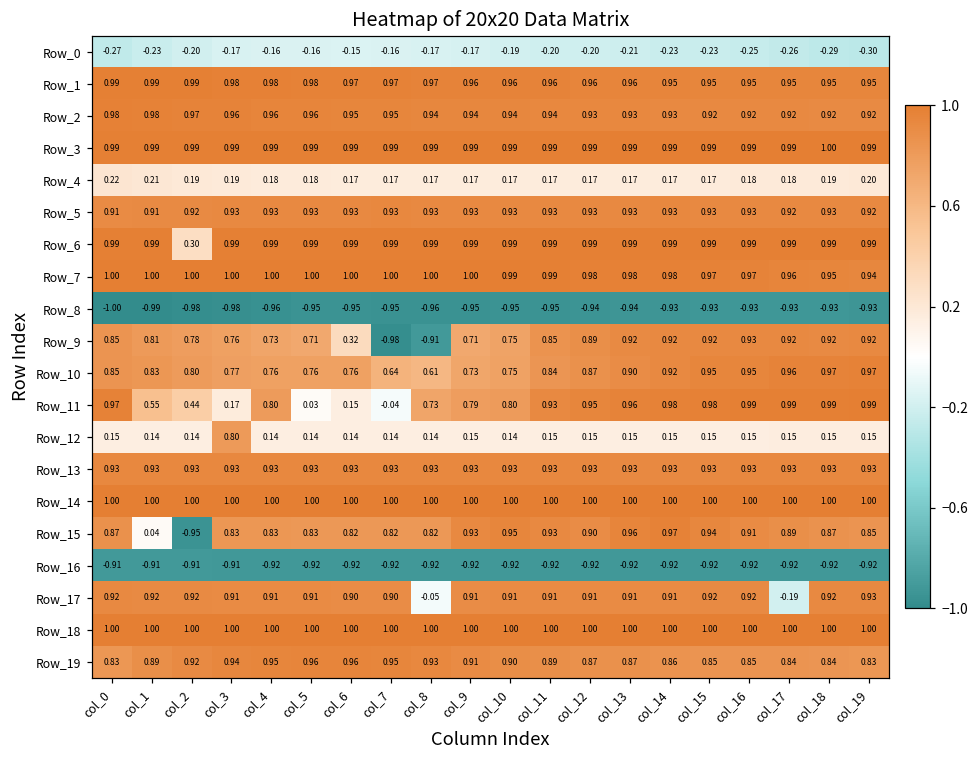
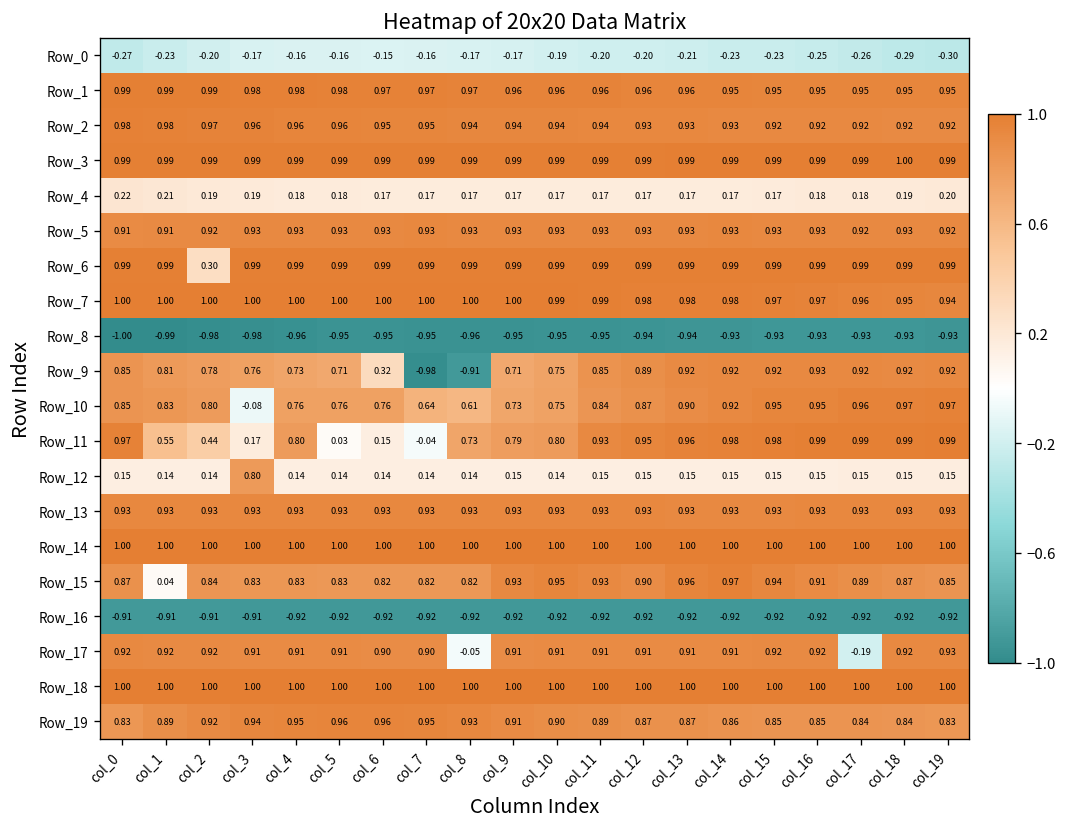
Row_10, col_3: 0.77 -> -0.08
Row_15, col_2: -0.95 -> 0.84
